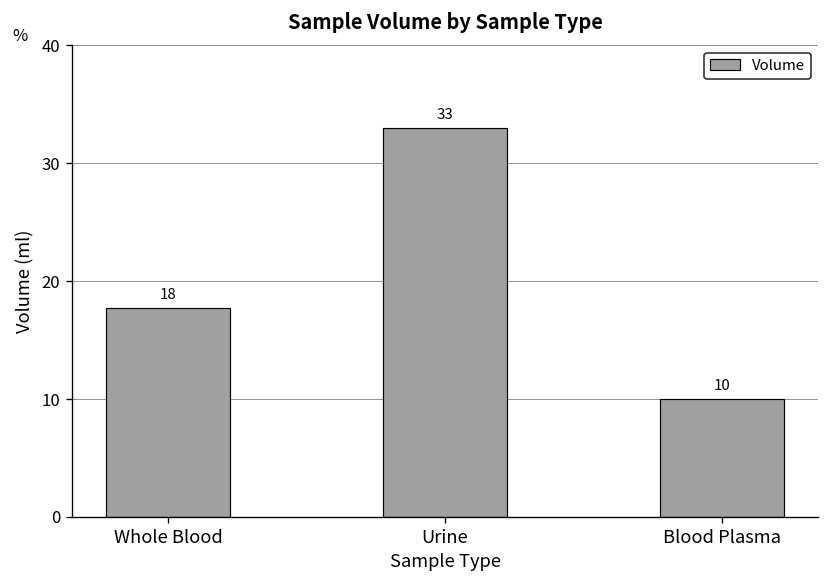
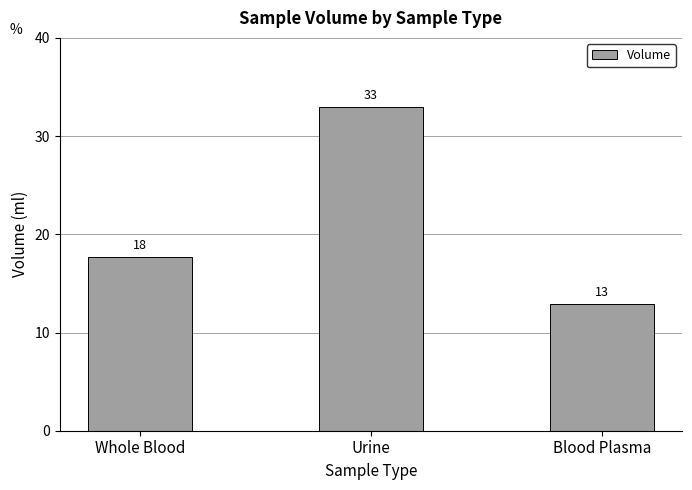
Blood Plasma: 10 -> 13
